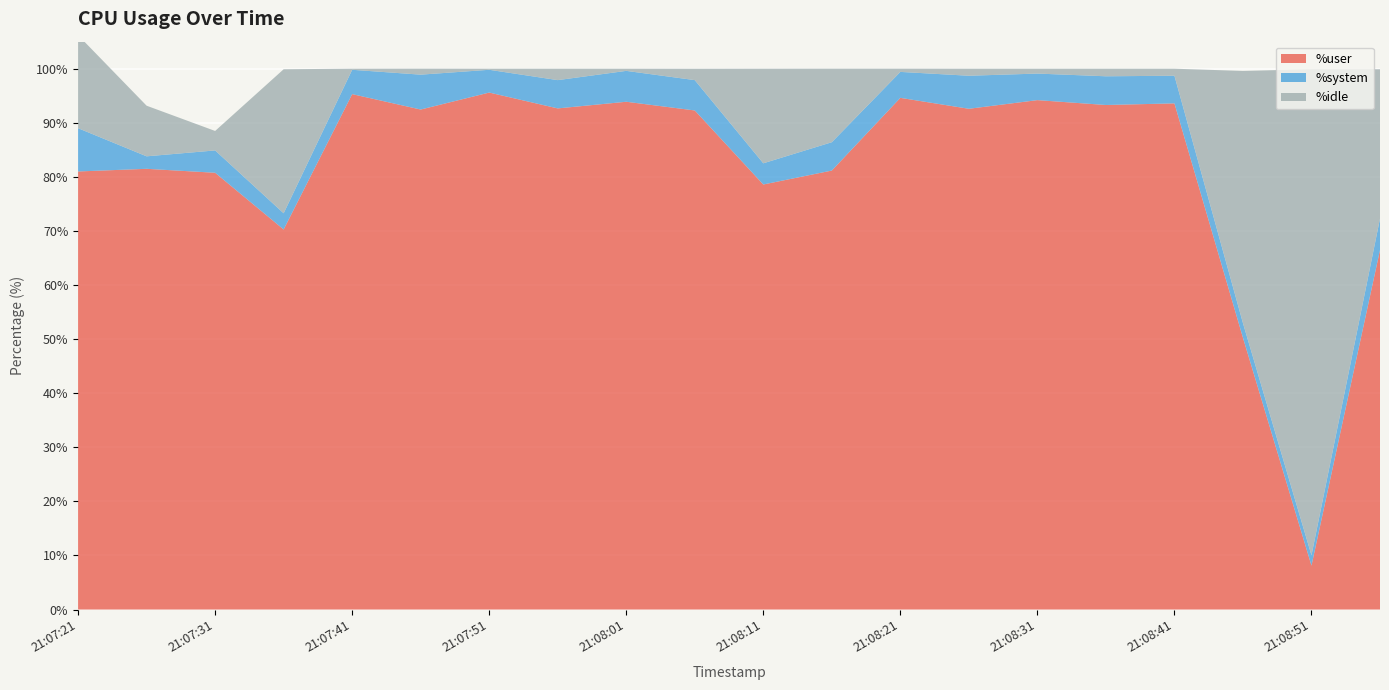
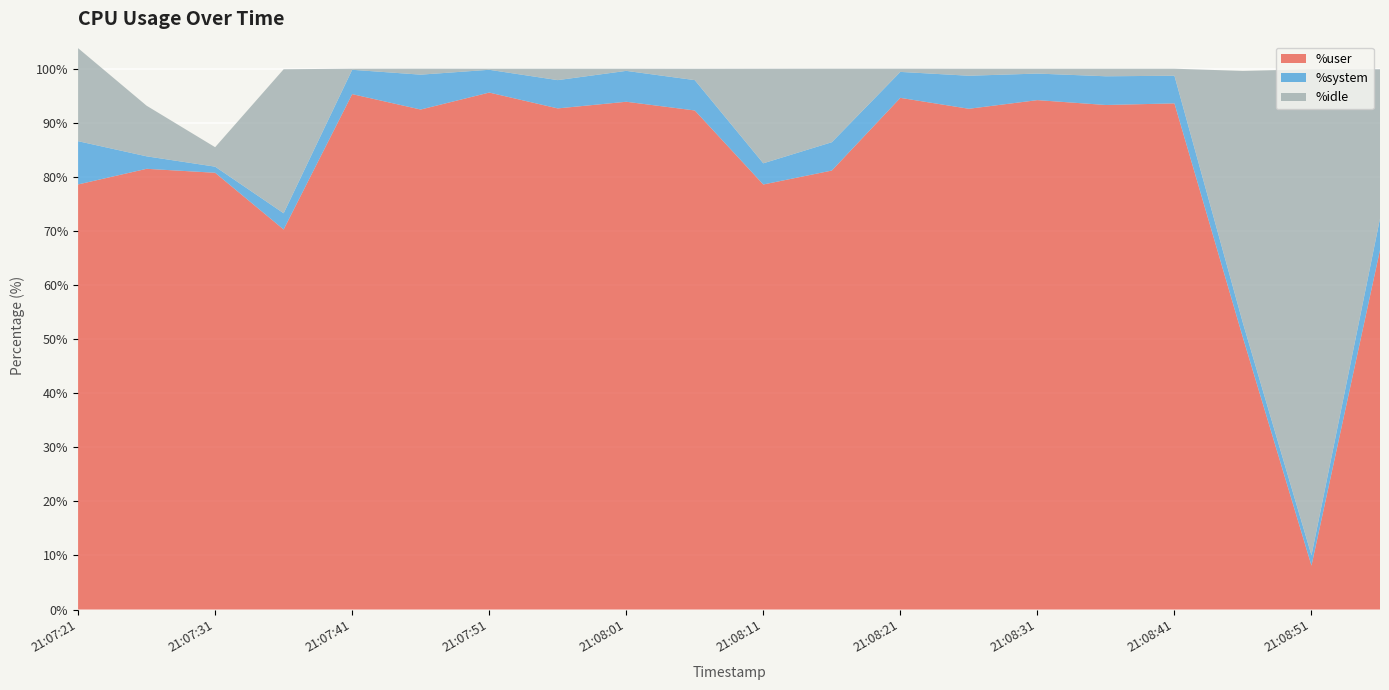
%user, 21:07:21: 81% -> 79%
%system, 21:07:31: 4% -> 1%
